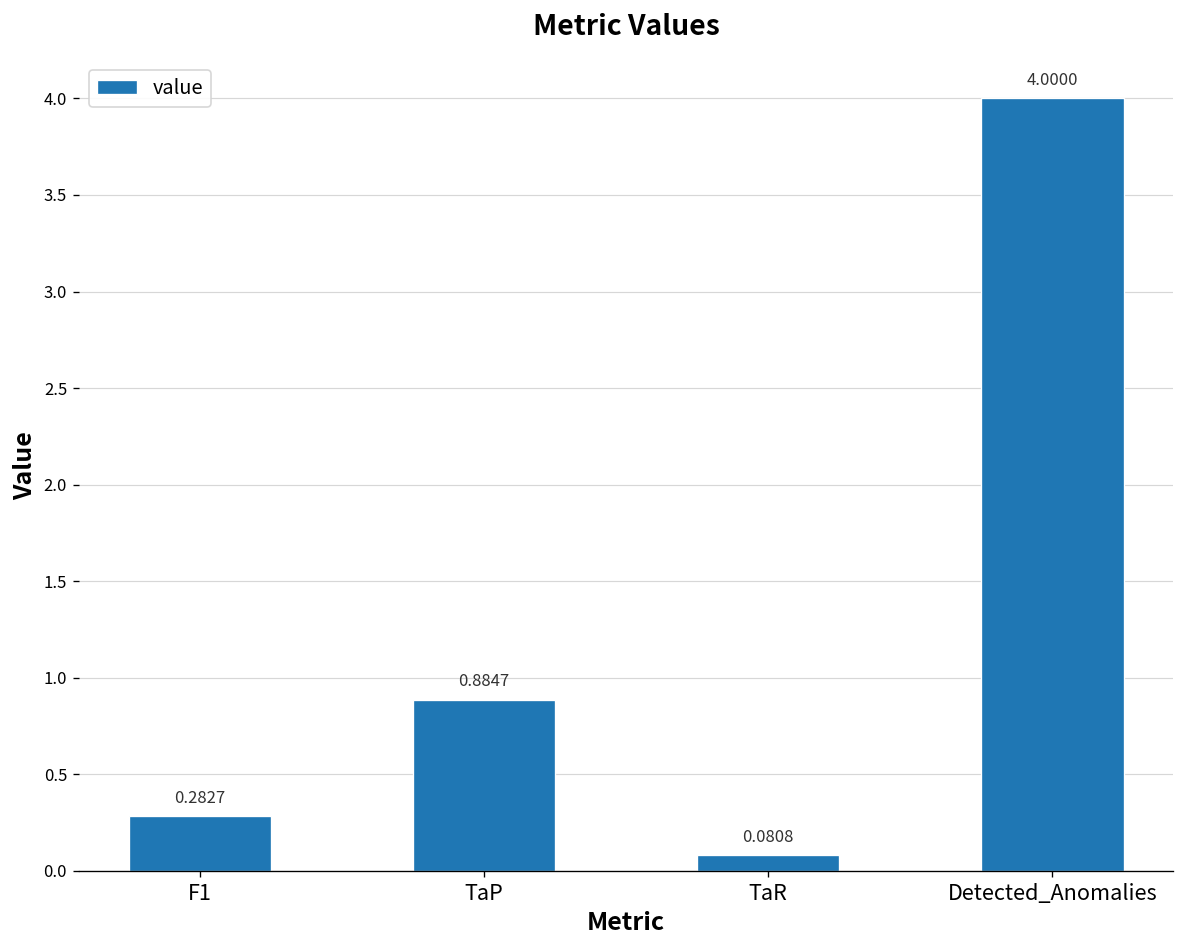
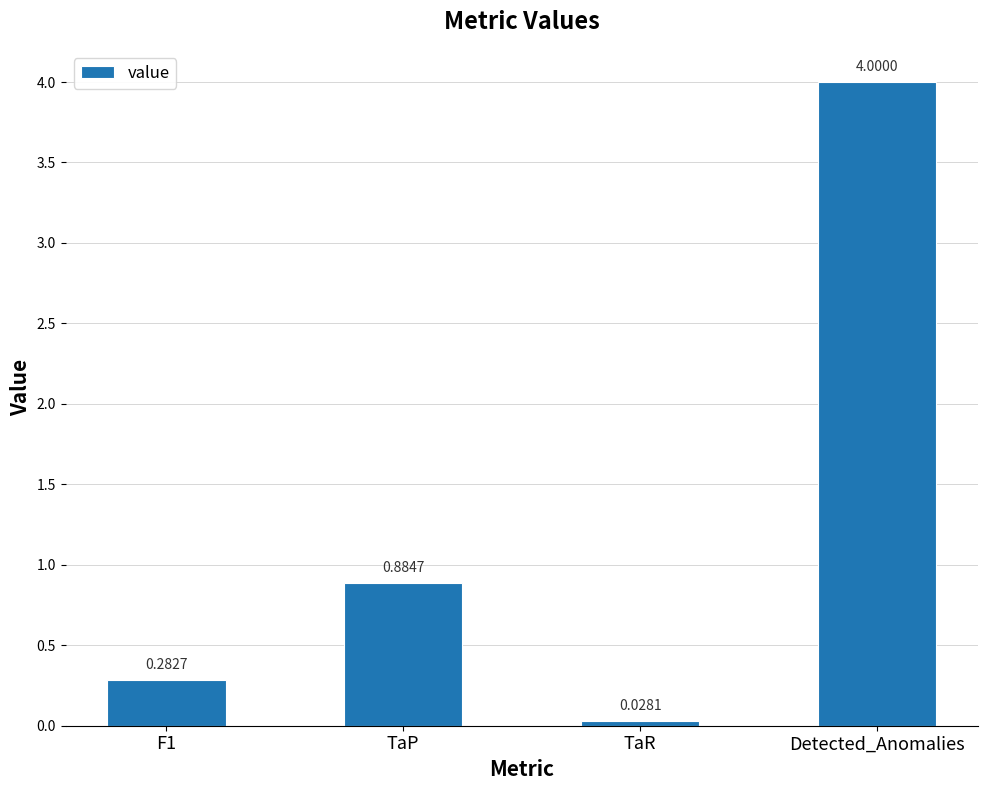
TaR: 0.0808 -> 0.0281
